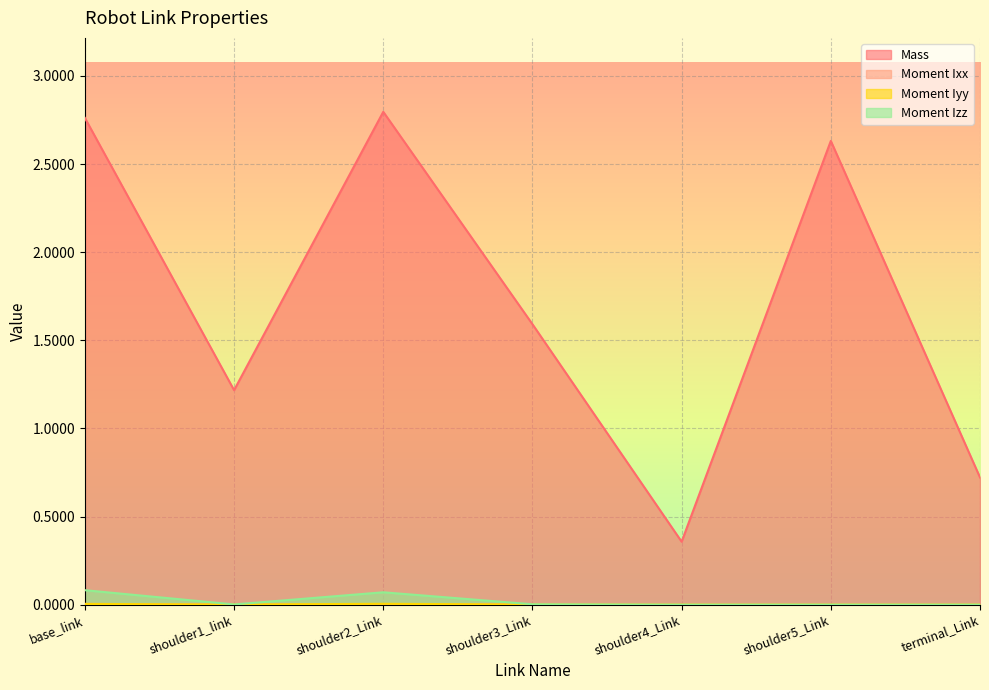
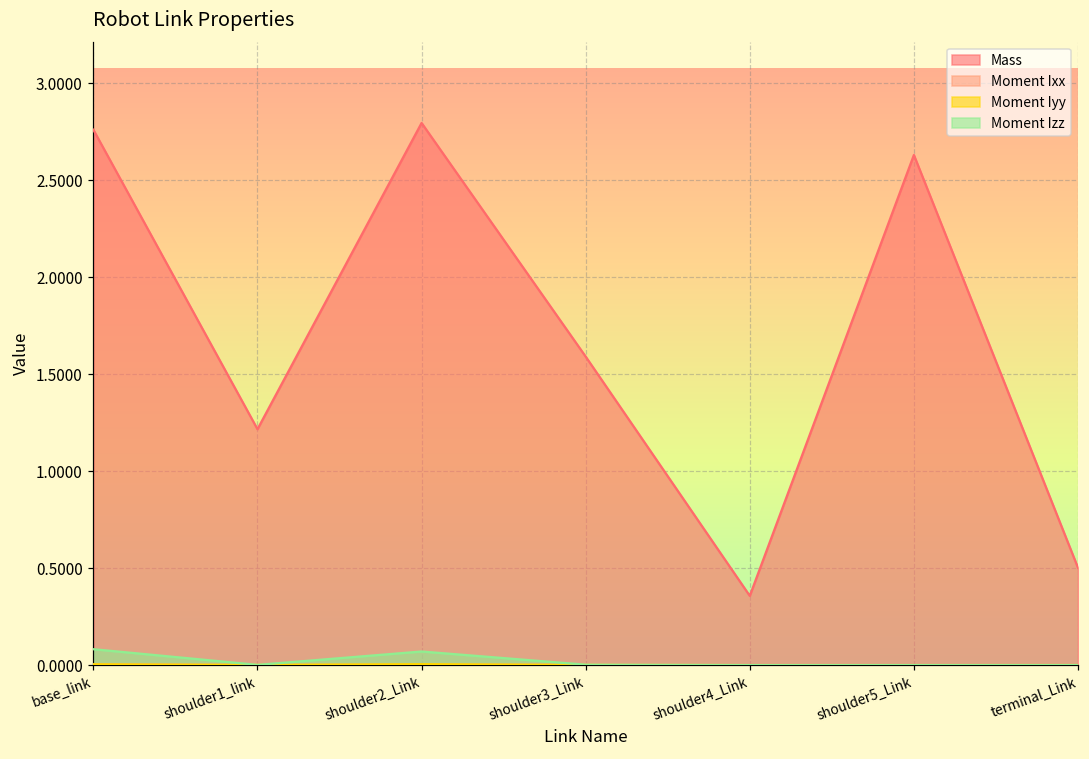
Mass, terminal_Link: 0.72 -> 0.50
